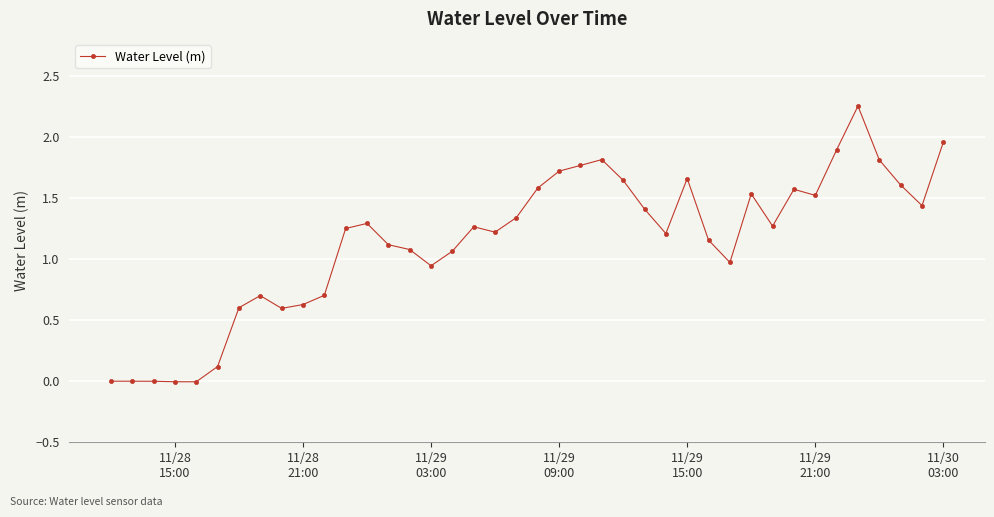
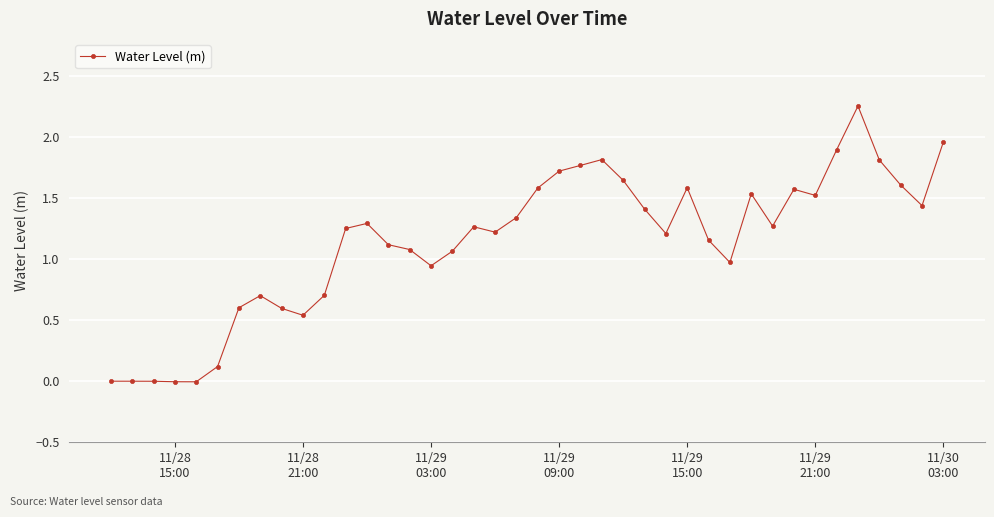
11/28 21:00: 0.63 -> 0.54
11/29 15:00: 1.66 -> 1.58
